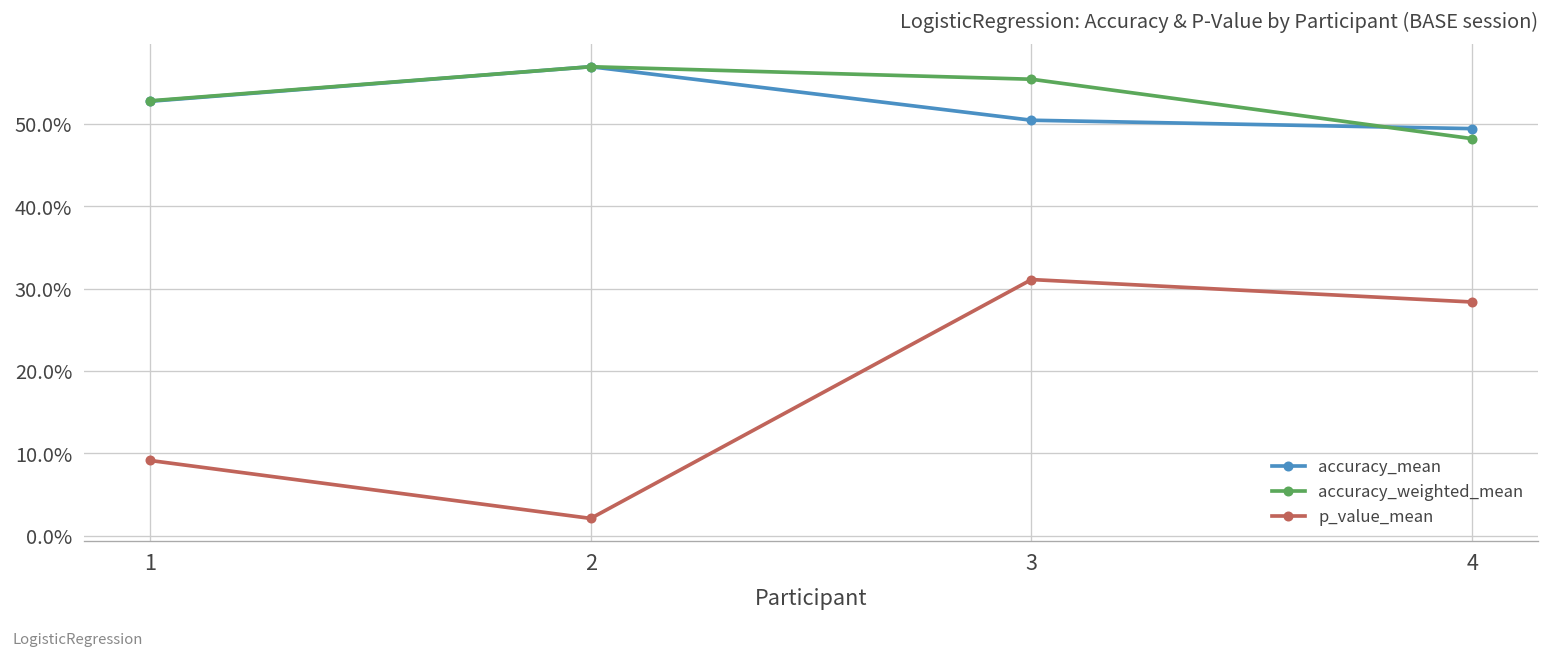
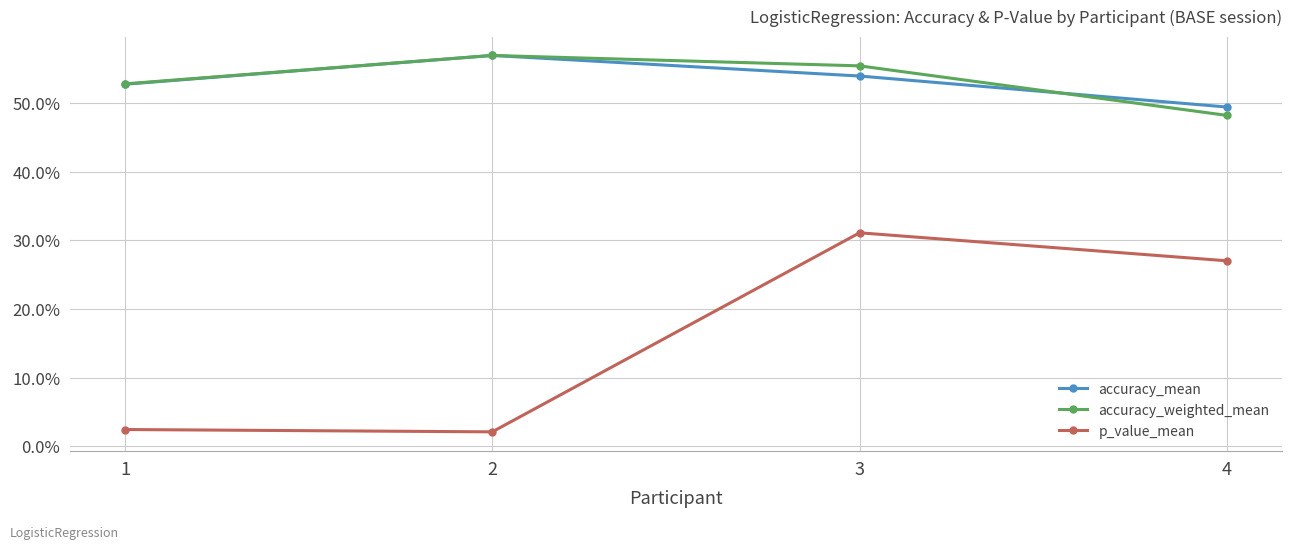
p_value_mean, 1: 9% -> 2%
accuracy_mean, 3: 50% -> 54%
p_value_mean, 4: 28% -> 27%
